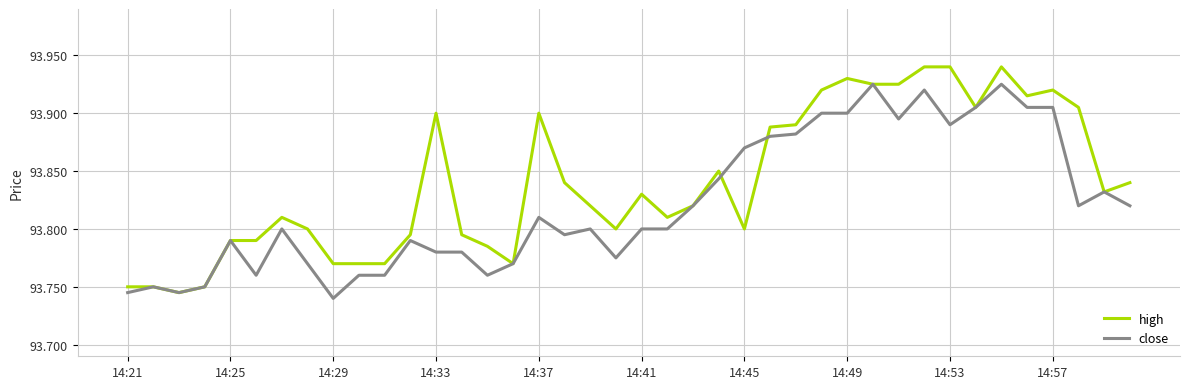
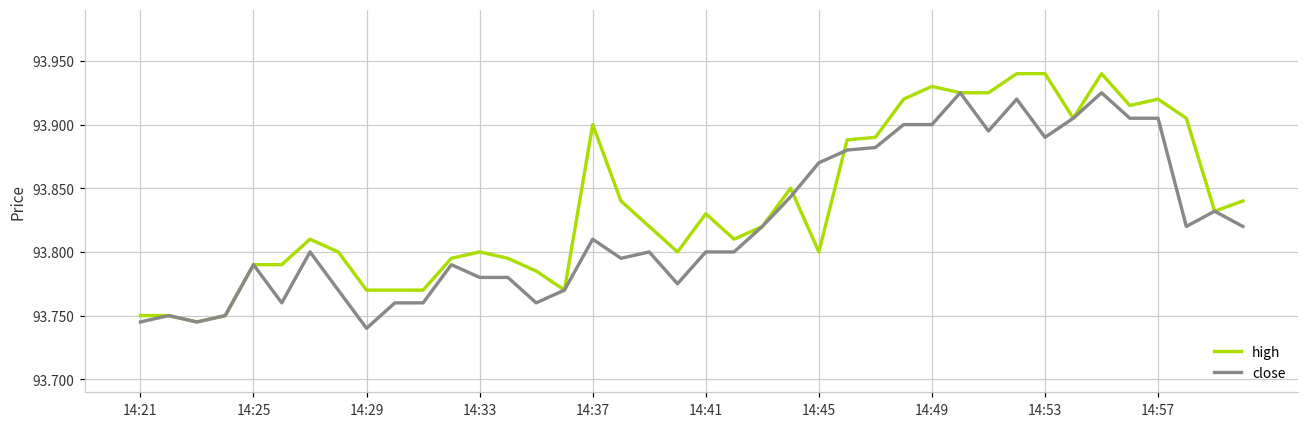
high, 14:33: 93.9 -> 93.8
